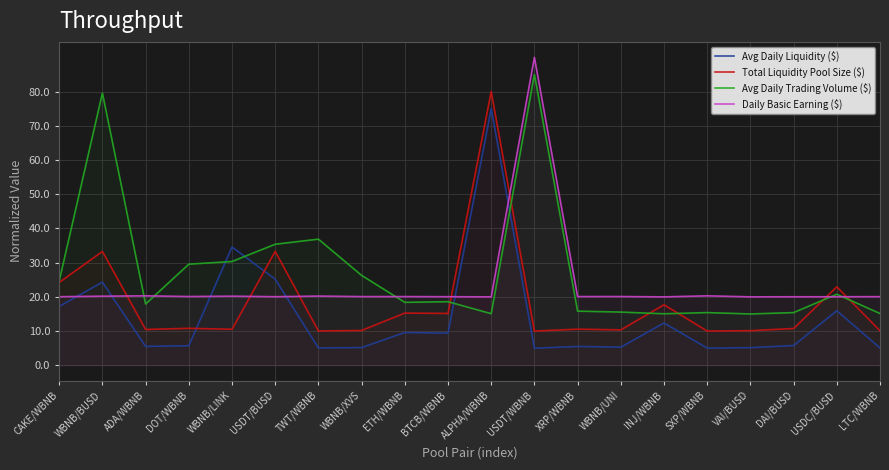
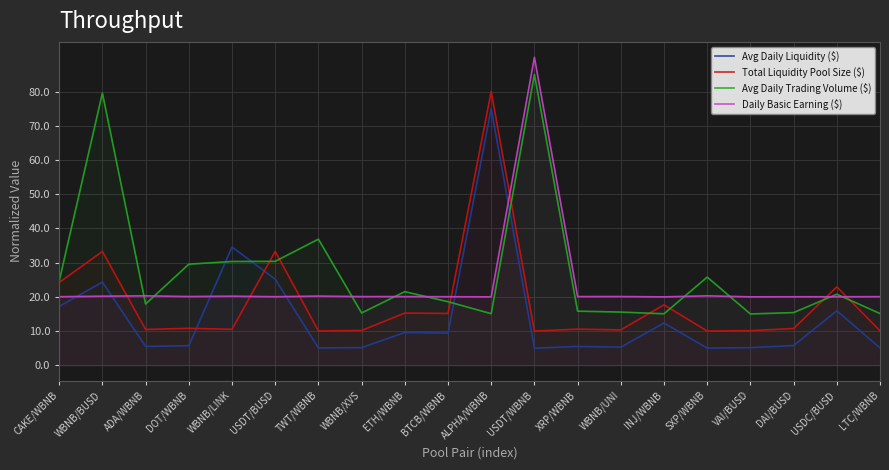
Avg Daily Trading Volume ($), USDT/BUSD: 35 -> 30
Avg Daily Trading Volume ($), WBNB/XVS: 26 -> 15
Avg Daily Trading Volume ($), ETH/WBNB: 18 -> 22
Avg Daily Trading Volume ($), SXP/WBNB: 15 -> 26
